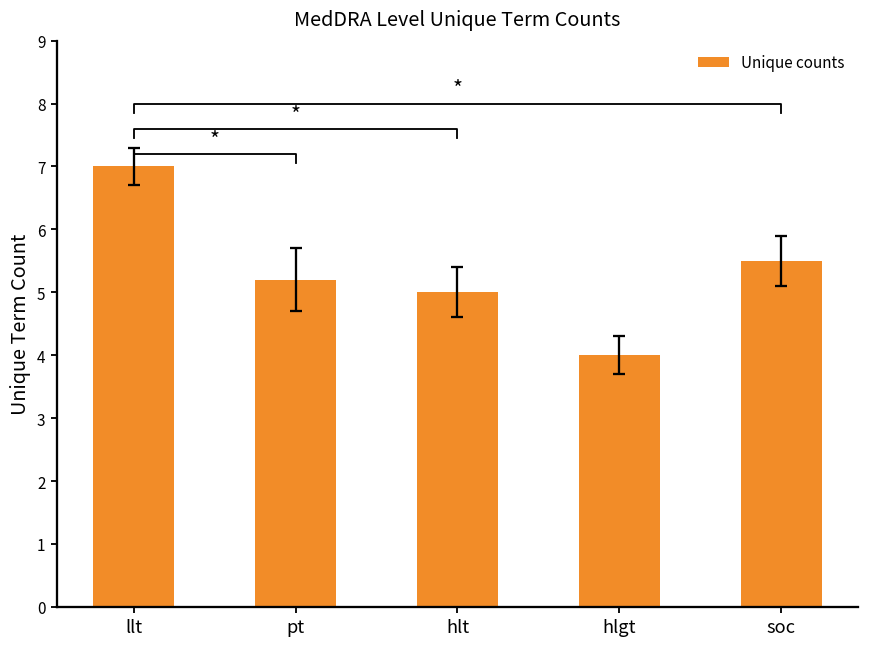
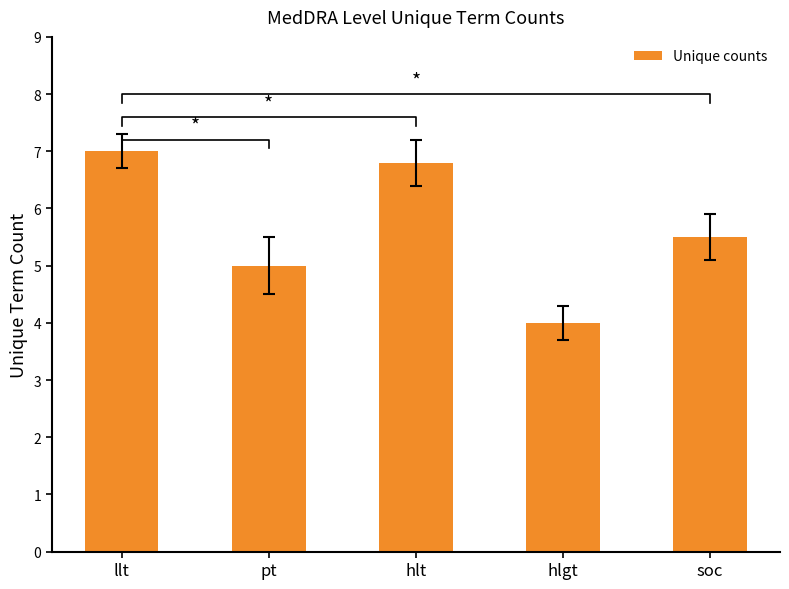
Unique counts, pt: 5.2 -> 5.0
Unique counts, hlt: 5.0 -> 6.8
